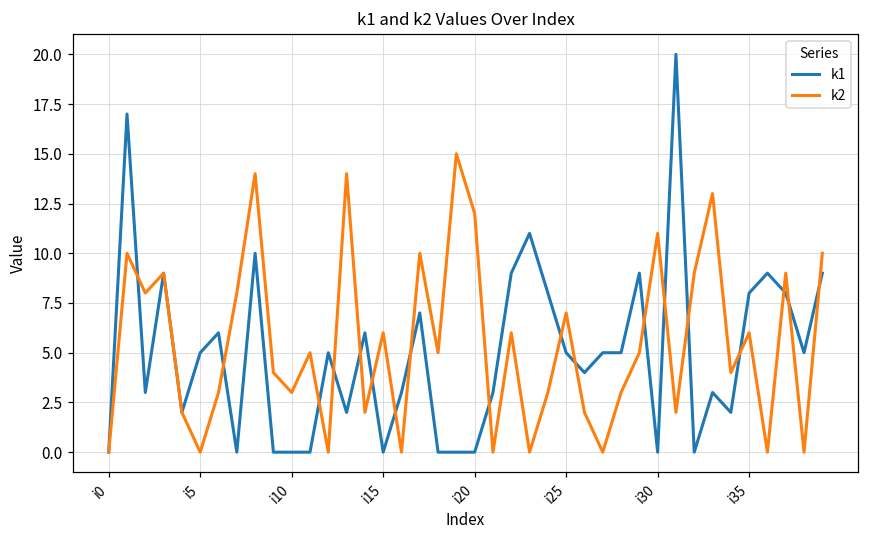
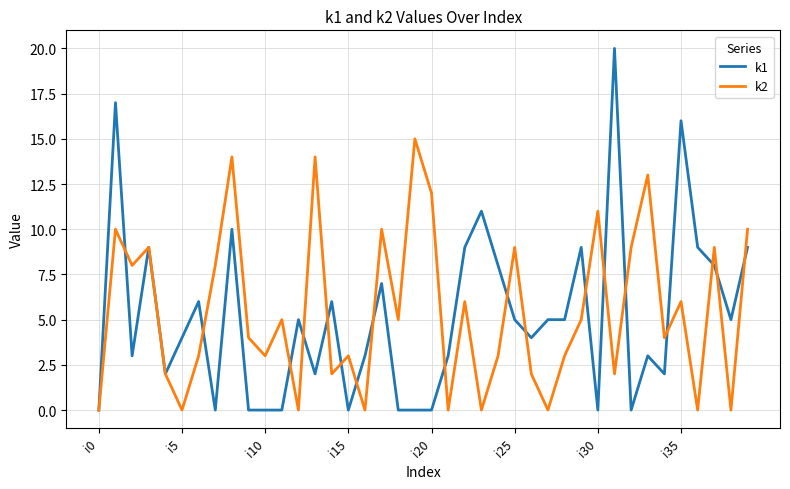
k1, i5: 5 -> 4
k2, i15: 6 -> 3
k2, i25: 7 -> 9
k1, i35: 8 -> 16
